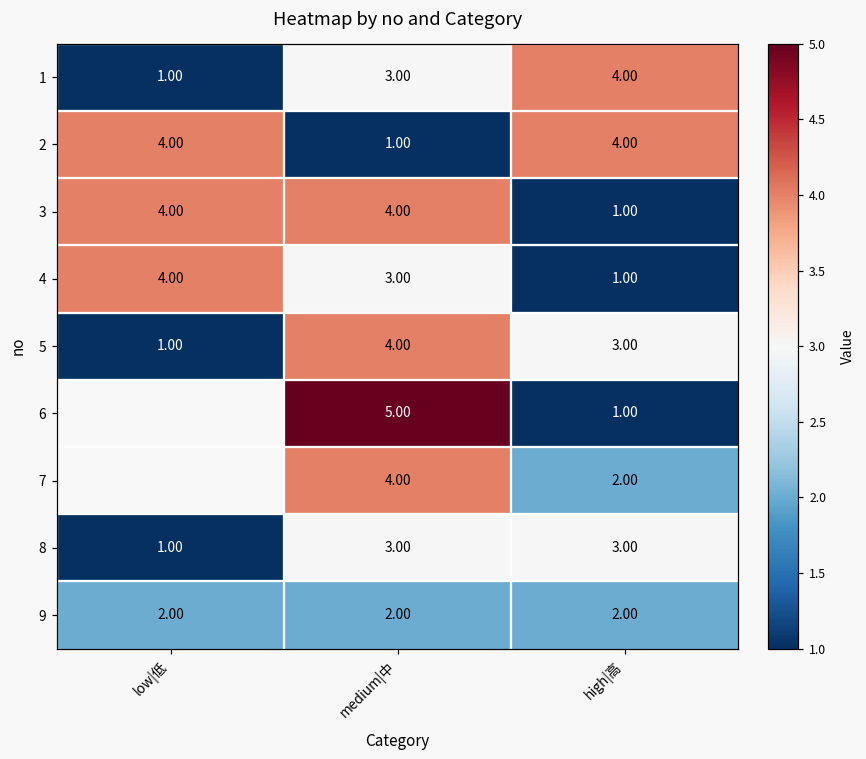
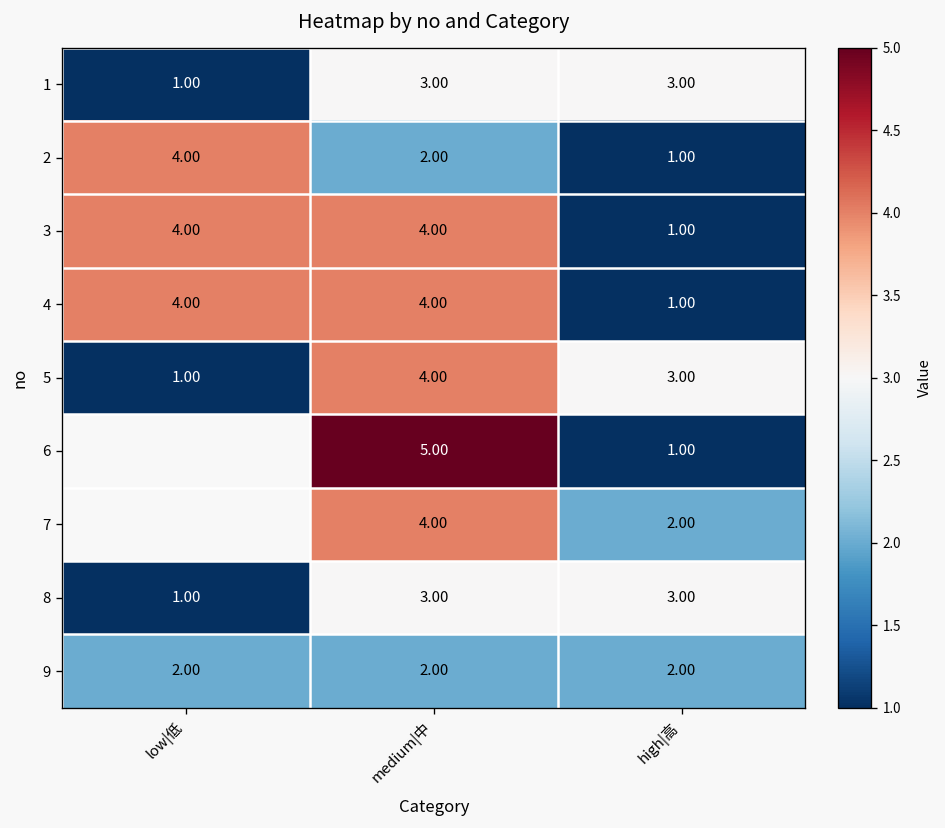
1, high|高: 4.00 -> 3.00
2, medium|中: 1.00 -> 2.00
2, high|高: 4.00 -> 1.00
4, medium|中: 3.00 -> 4.00
